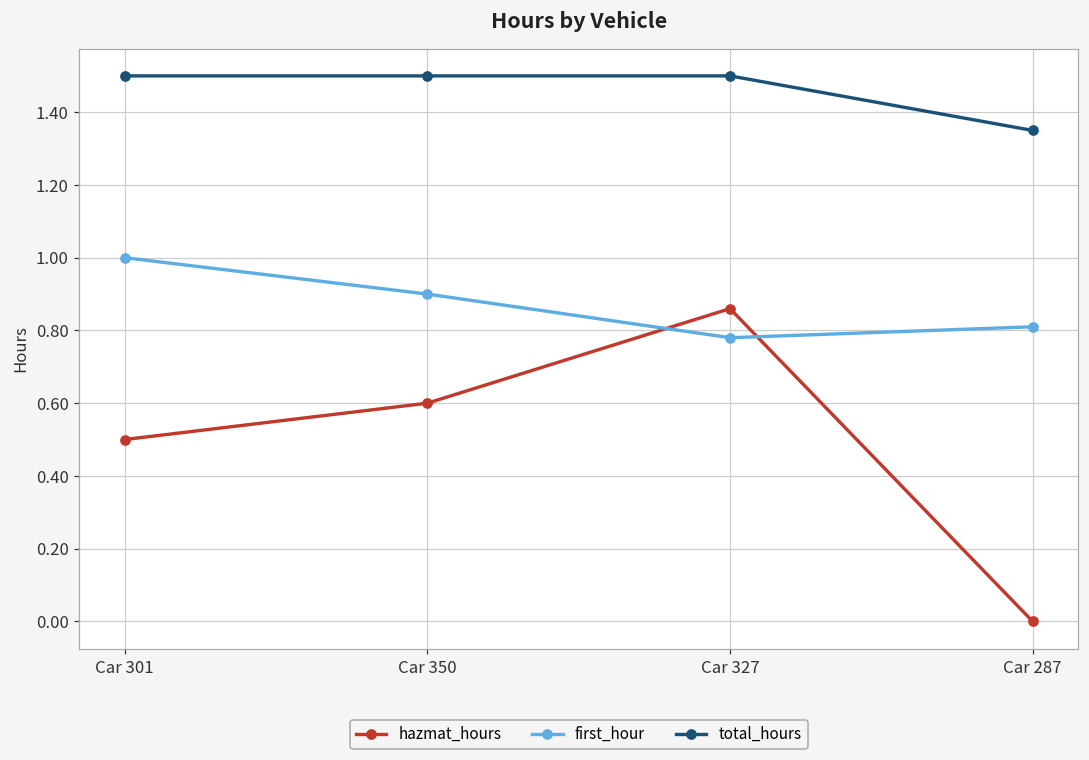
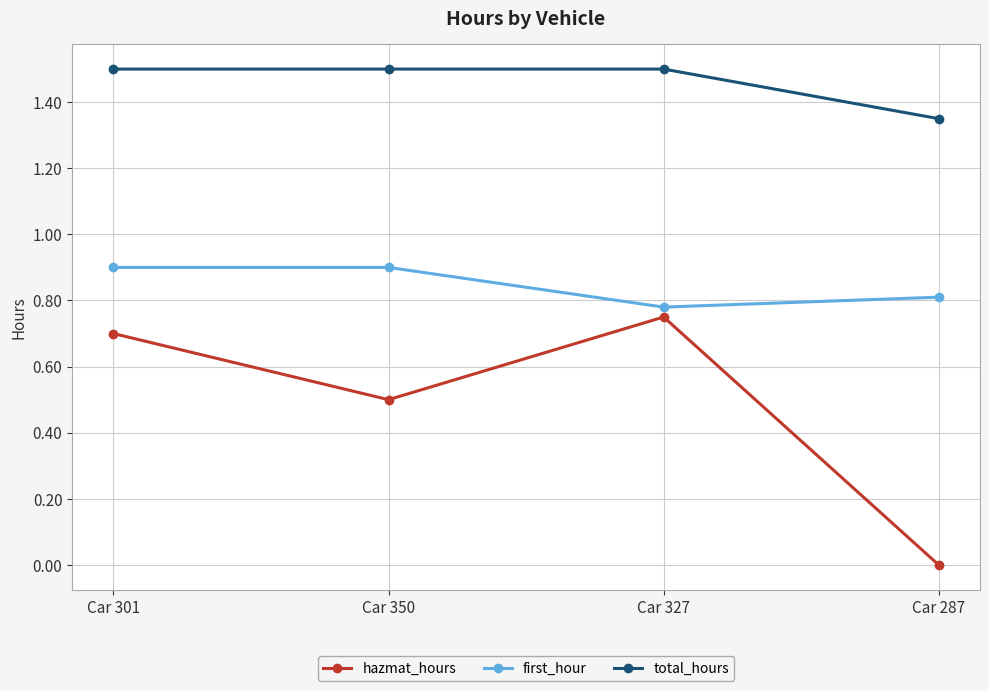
hazmat_hours, Car 301: 0.5 -> 0.7
first_hour, Car 301: 1.0 -> 0.9
hazmat_hours, Car 350: 0.6 -> 0.5
hazmat_hours, Car 327: 0.86 -> 0.75
